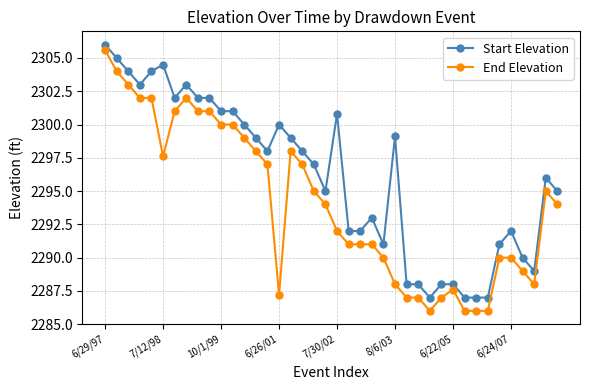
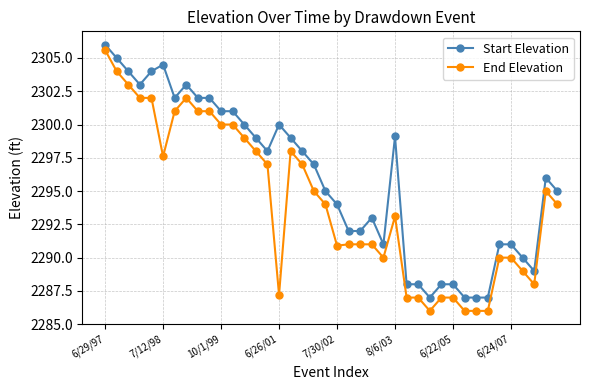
Start Elevation, 7/30/02: 2300.8 -> 2294.0
End Elevation, 7/30/02: 2292.0 -> 2290.9
End Elevation, 8/6/03: 2288.0 -> 2293.1
End Elevation, 6/22/05: 2287.6 -> 2287.0
Start Elevation, 6/24/07: 2292 -> 2291
